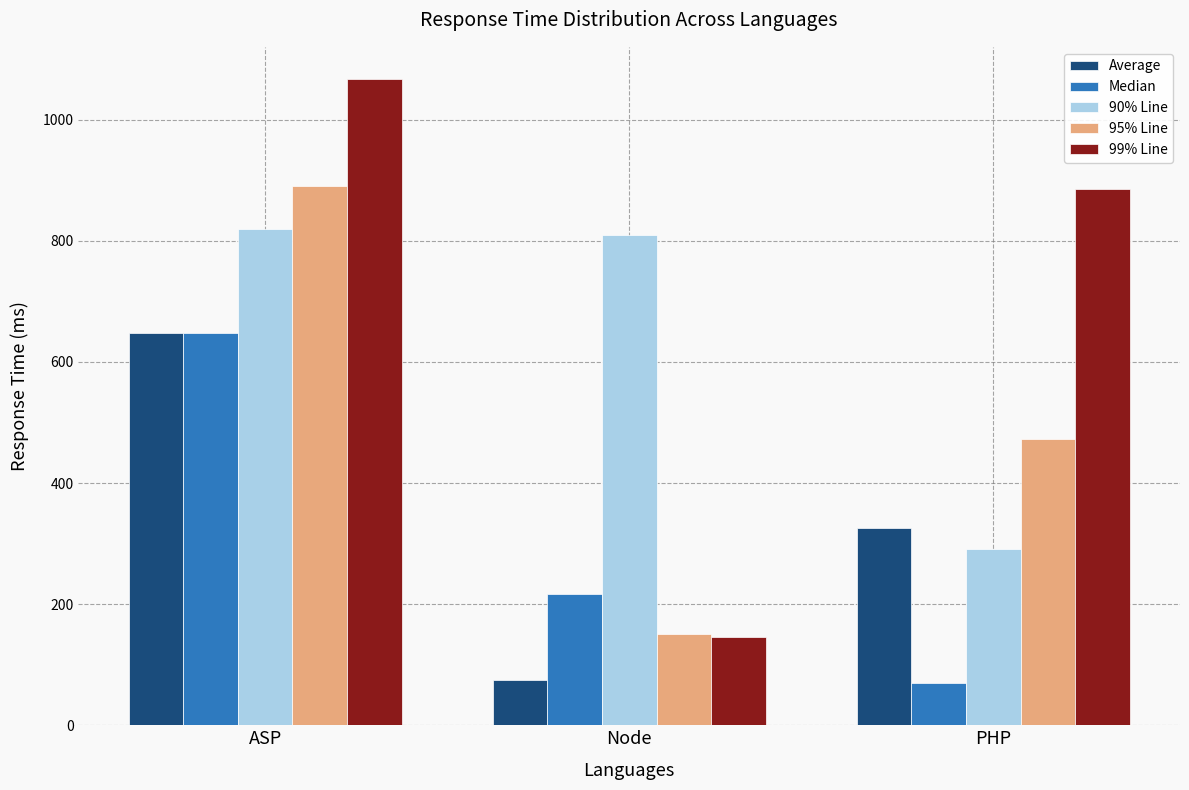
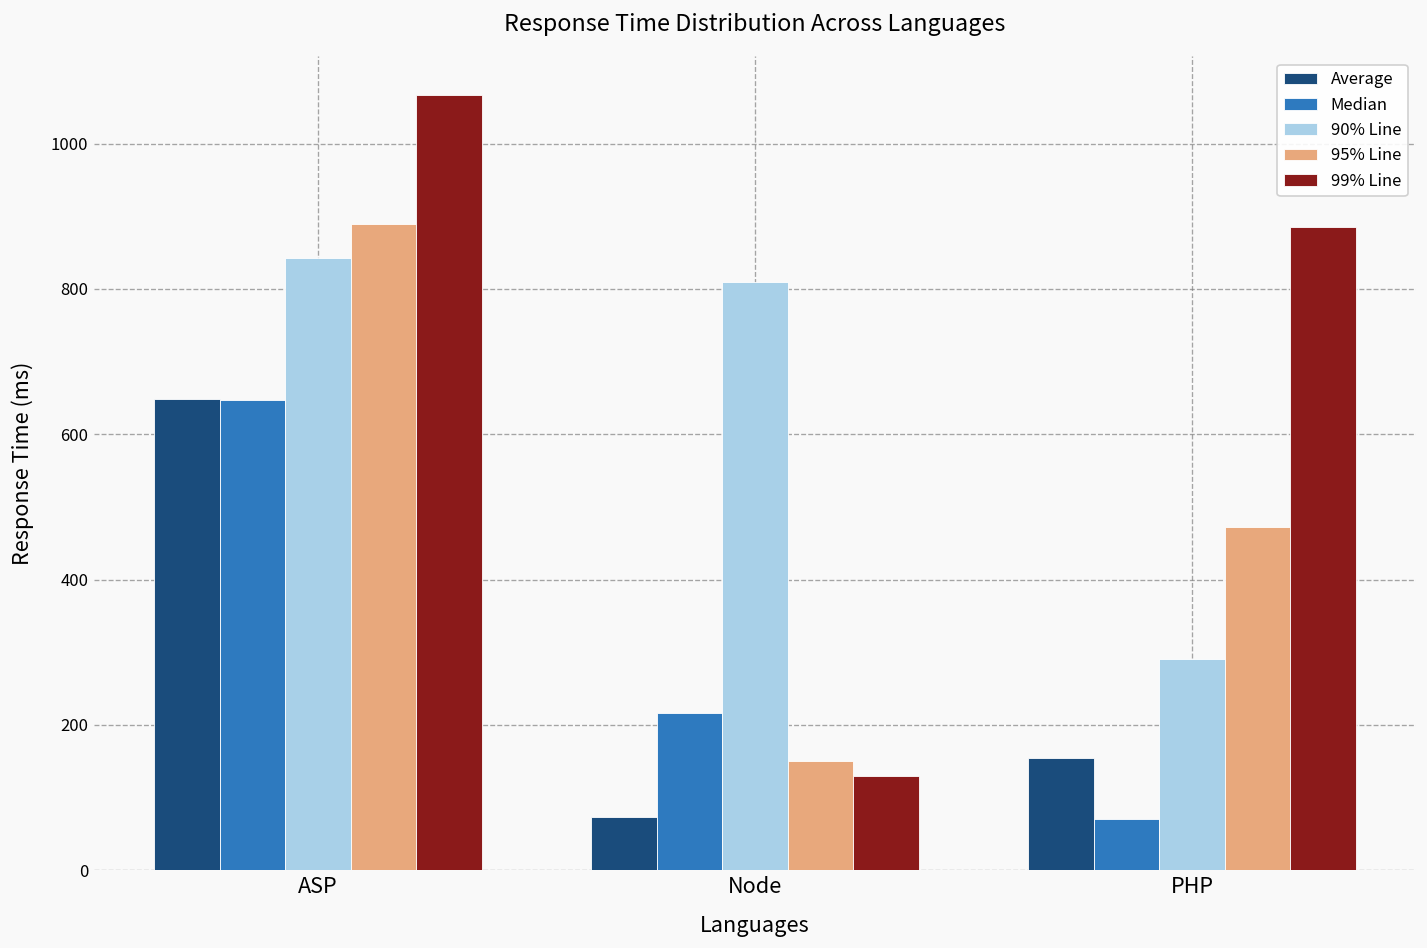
90% Line, ASP: 820 -> 840
99% Line, Node: 150 -> 130
Average, PHP: 330 -> 150
